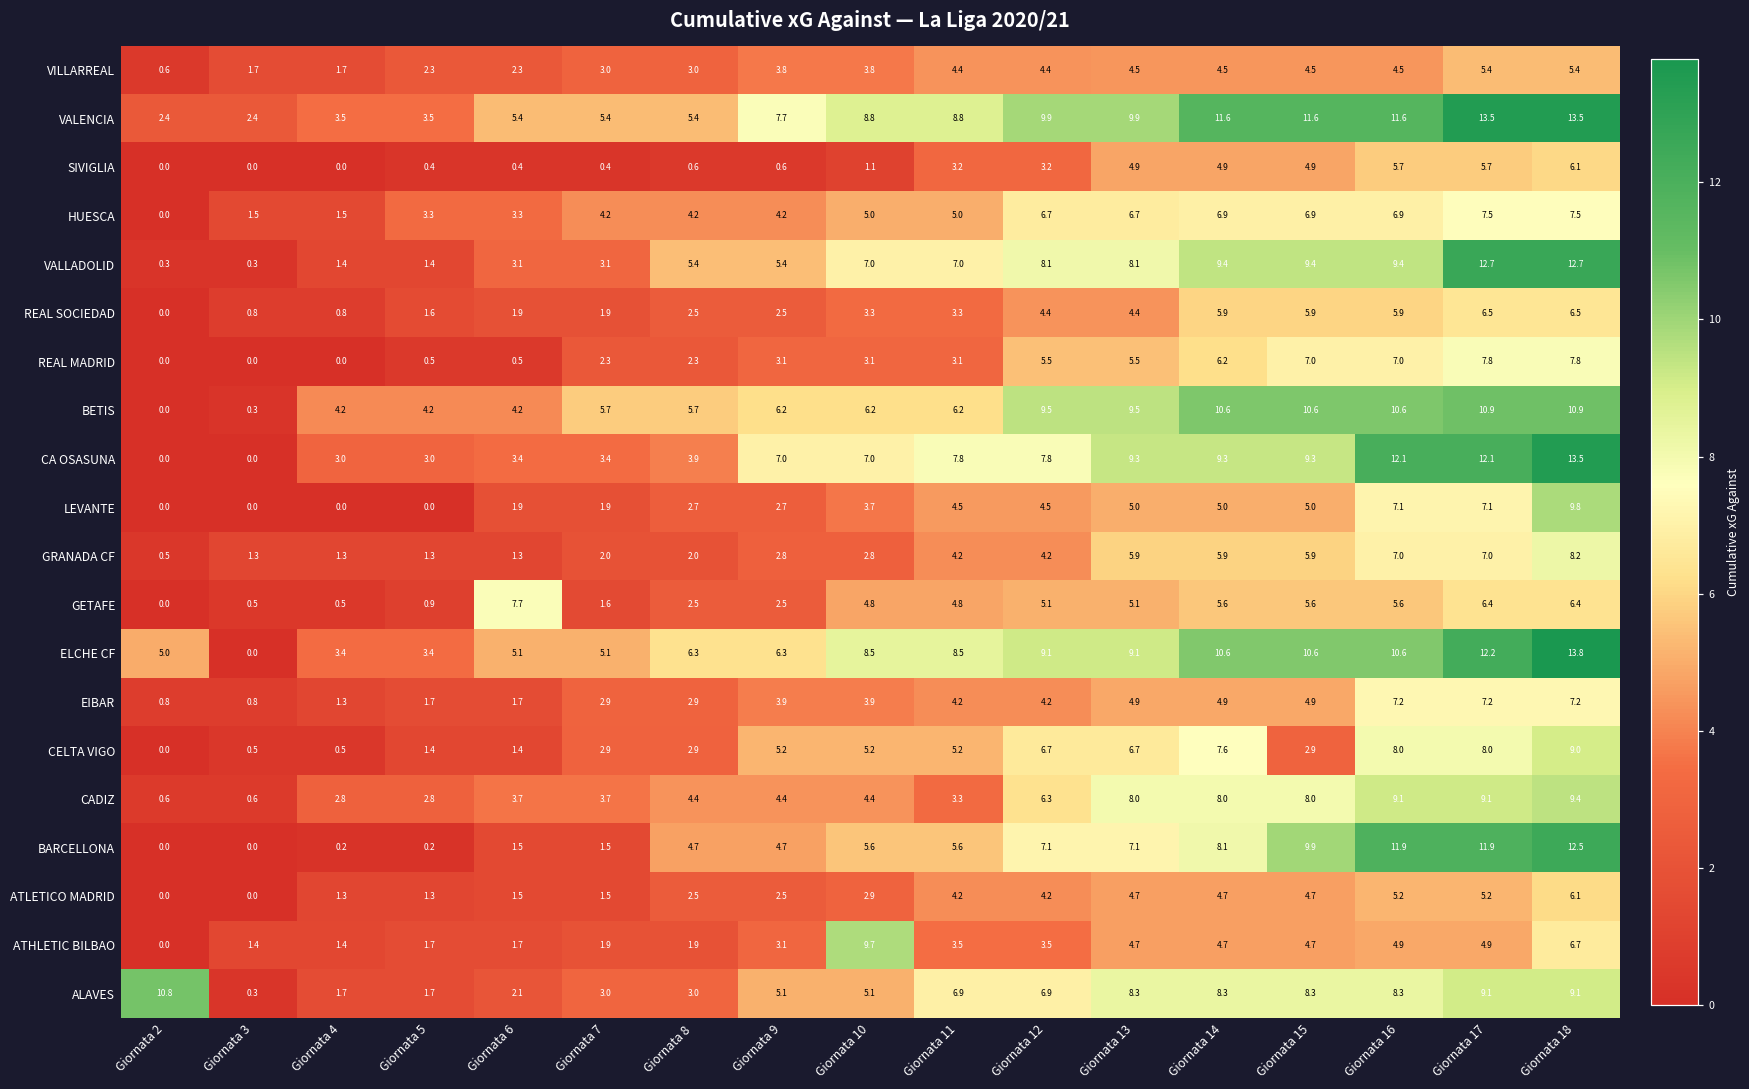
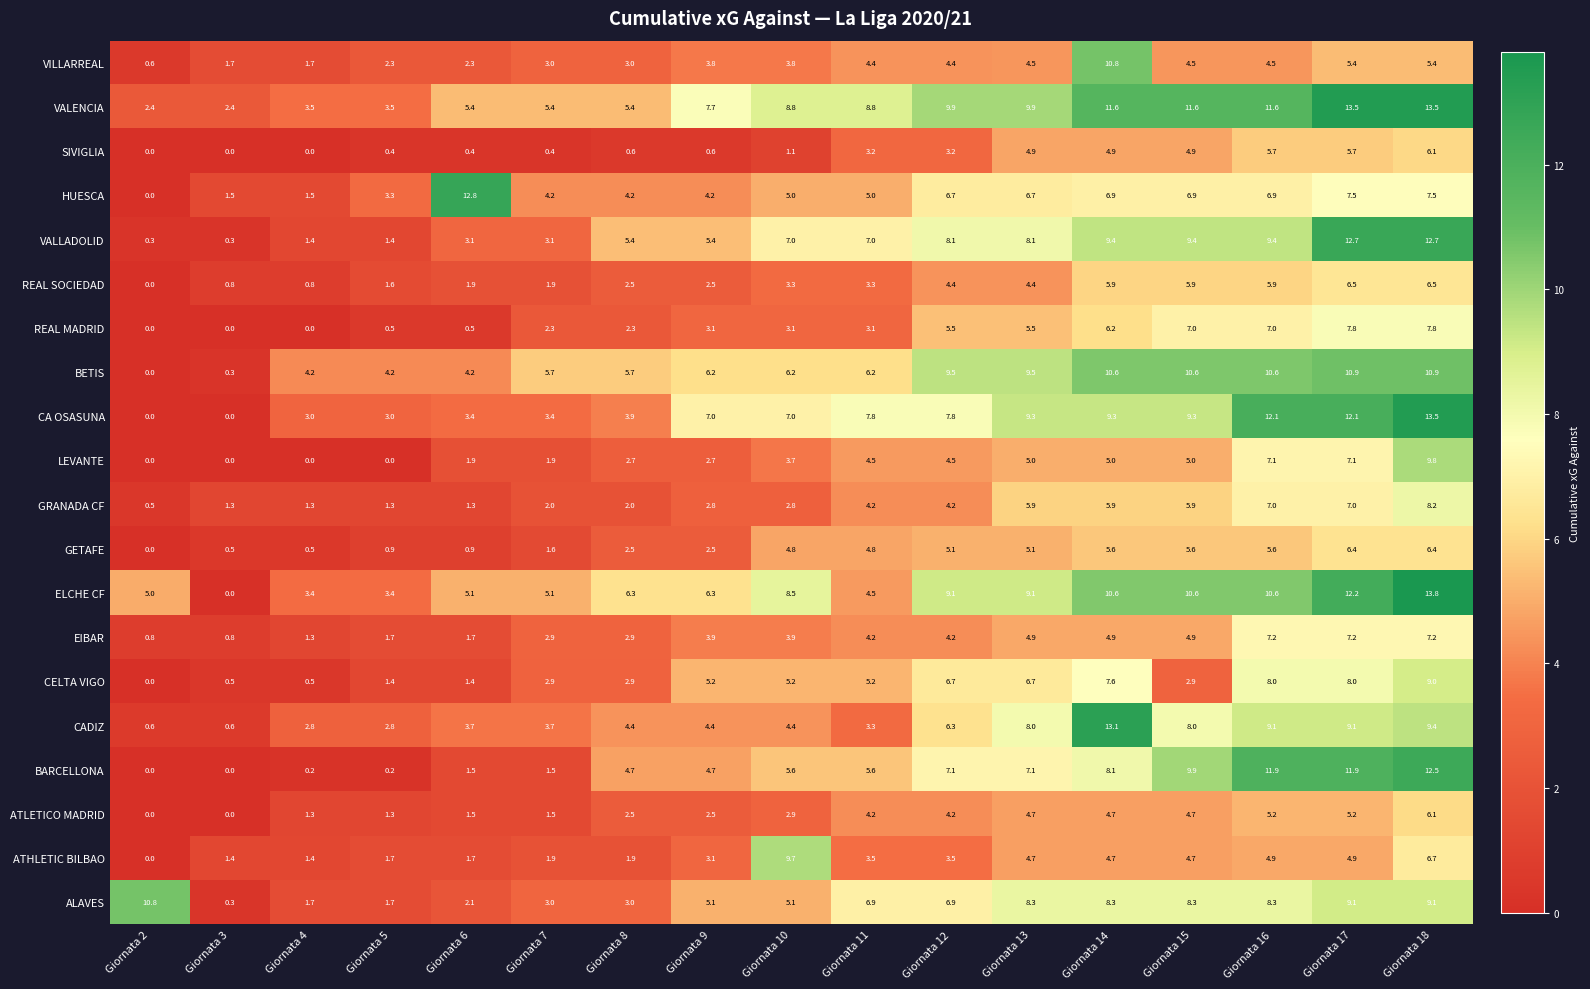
VILLARREAL, Giornata 14: 4.5 -> 10.8
HUESCA, Giornata 6: 3.3 -> 12.8
GETAFE, Giornata 6: 7.7 -> 0.9
ELCHE CF, Giornata 11: 8.5 -> 4.5
CADIZ, Giornata 14: 8.0 -> 13.1
